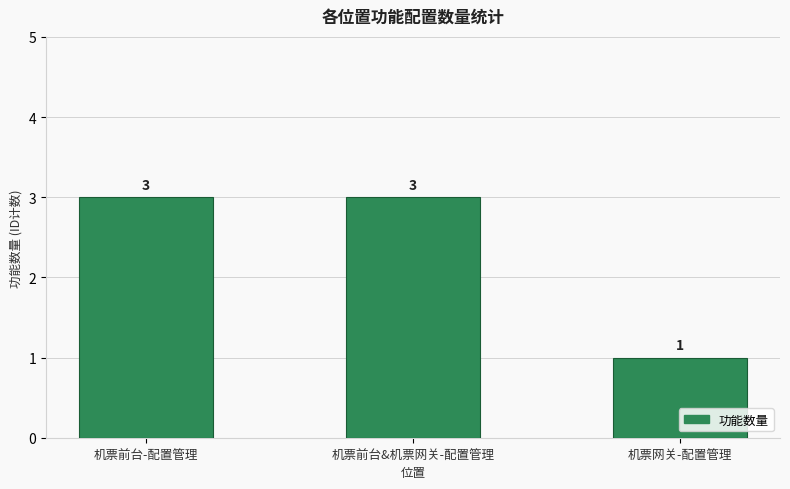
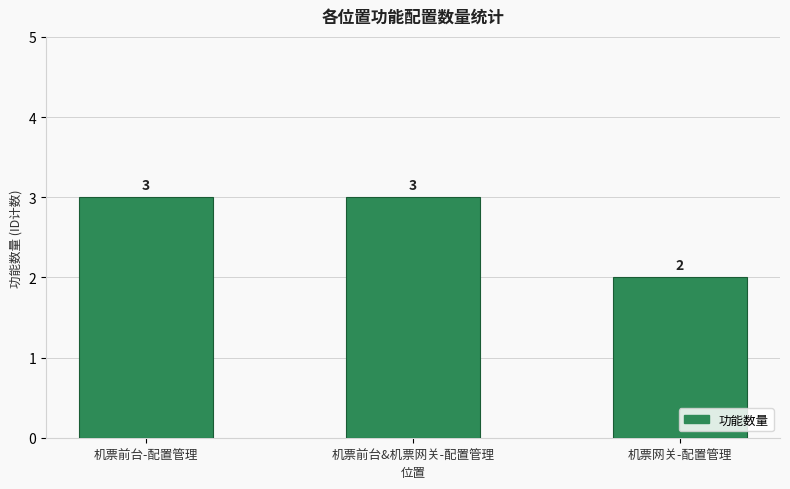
机票网关-配置管理: 1 -> 2
